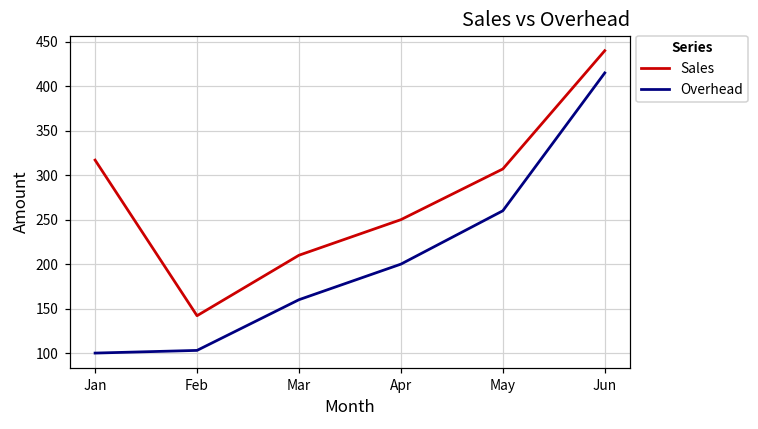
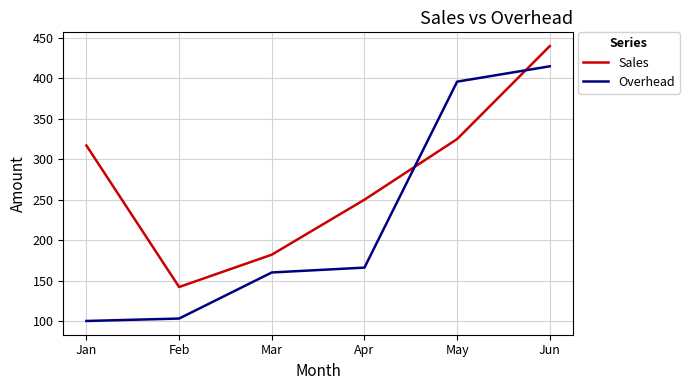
Sales, Mar: 210 -> 180
Overhead, Apr: 200 -> 170
Sales, May: 310 -> 330
Overhead, May: 260 -> 400
